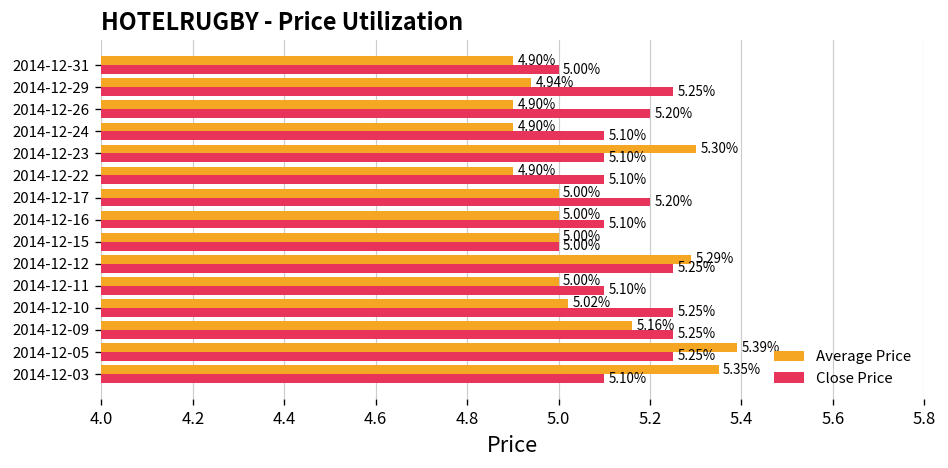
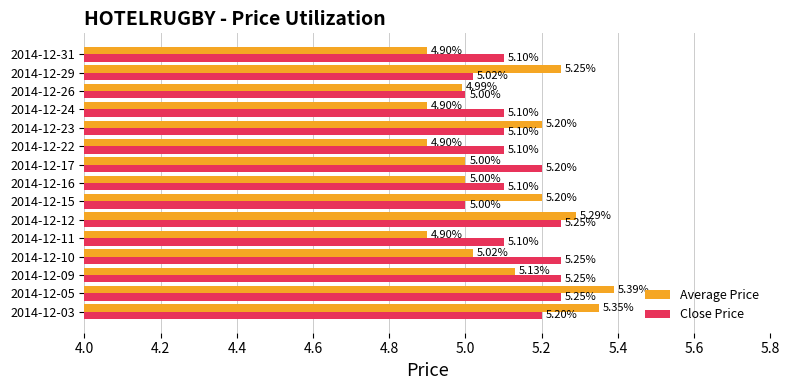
Close Price, 2014-12-31: 5.00% -> 5.10%
Average Price, 2014-12-29: 4.94% -> 5.25%
Close Price, 2014-12-29: 5.25% -> 5.02%
Average Price, 2014-12-26: 4.90% -> 4.99%
Close Price, 2014-12-26: 5.20% -> 5.00%
Average Price, 2014-12-23: 5.30% -> 5.20%
Average Price, 2014-12-15: 5.00% -> 5.20%
Average Price, 2014-12-11: 5.00% -> 4.90%
Average Price, 2014-12-09: 5.16% -> 5.13%
Close Price, 2014-12-03: 5.10% -> 5.20%
